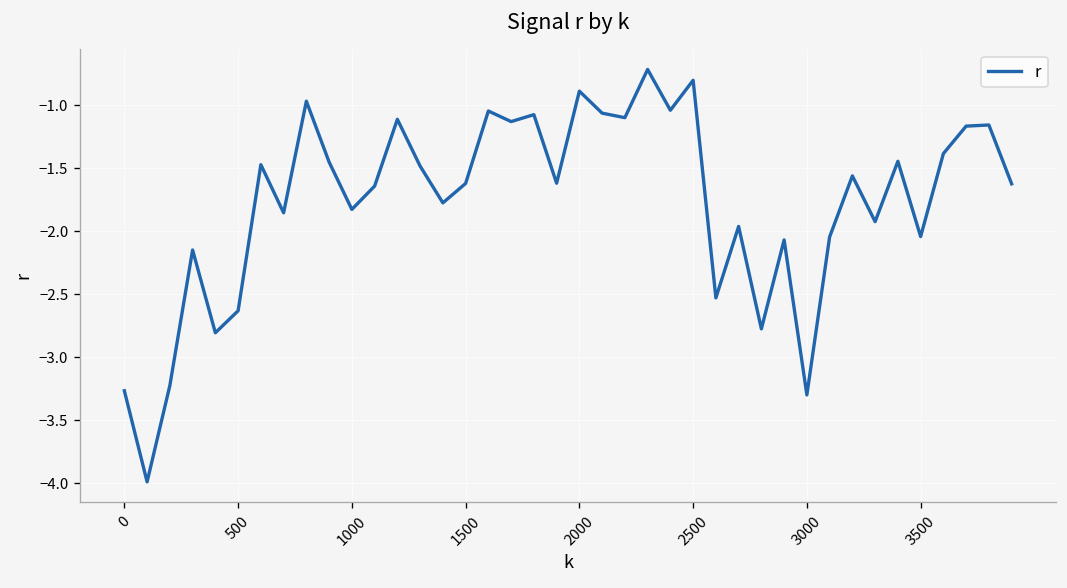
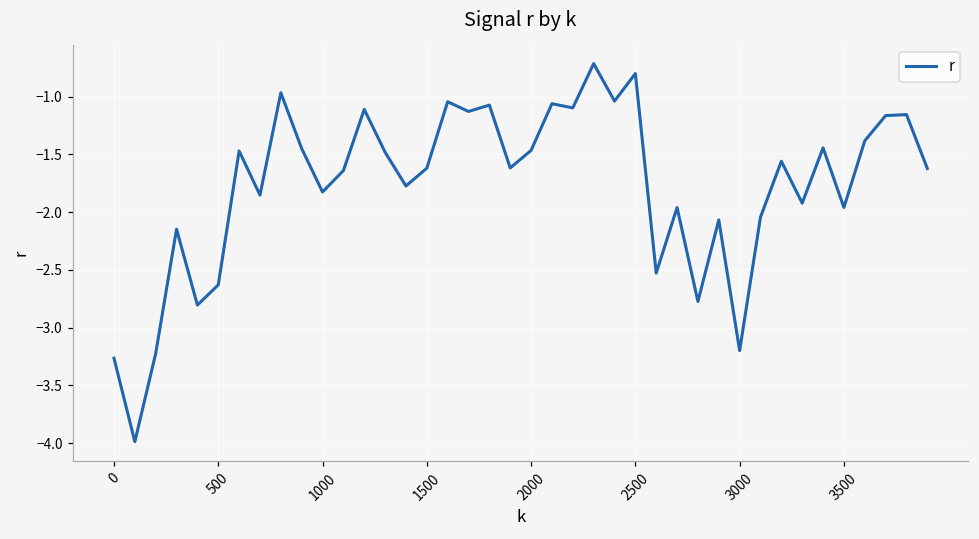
2000: -0.89 -> -1.47
3000: -3.30 -> -3.20
3500: -2.04 -> -1.96
